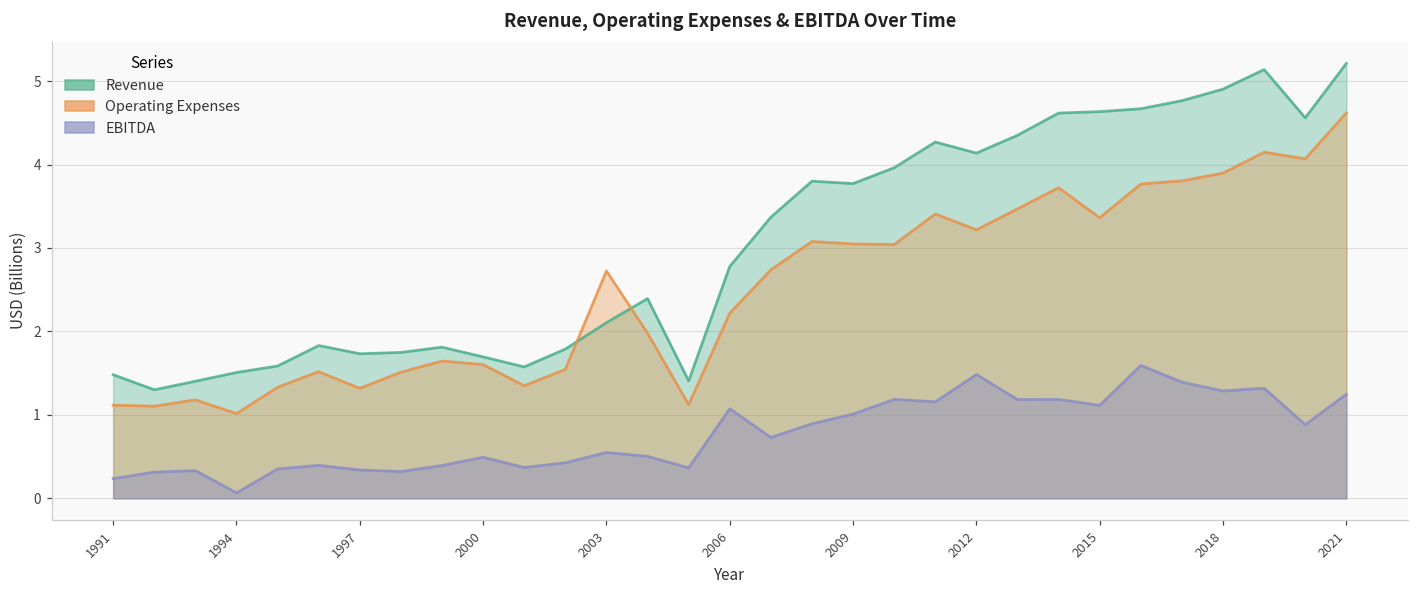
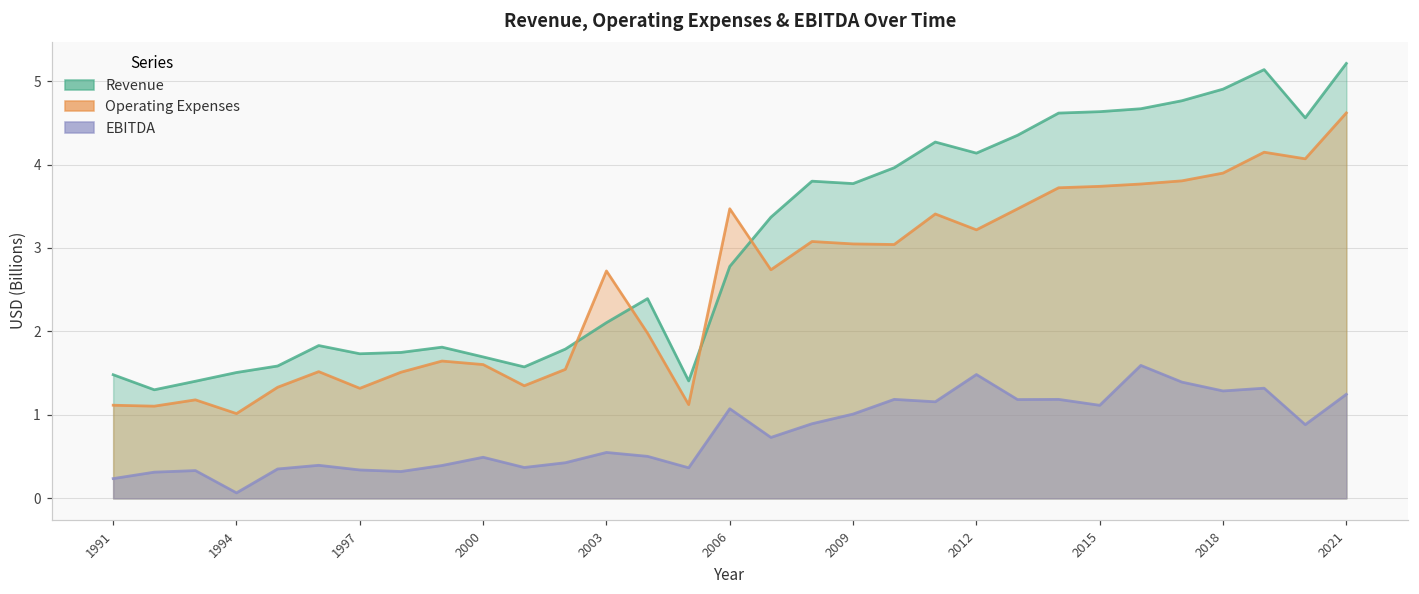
Operating Expenses, 2006: 2.2 -> 3.5
Operating Expenses, 2015: 3.4 -> 3.7
